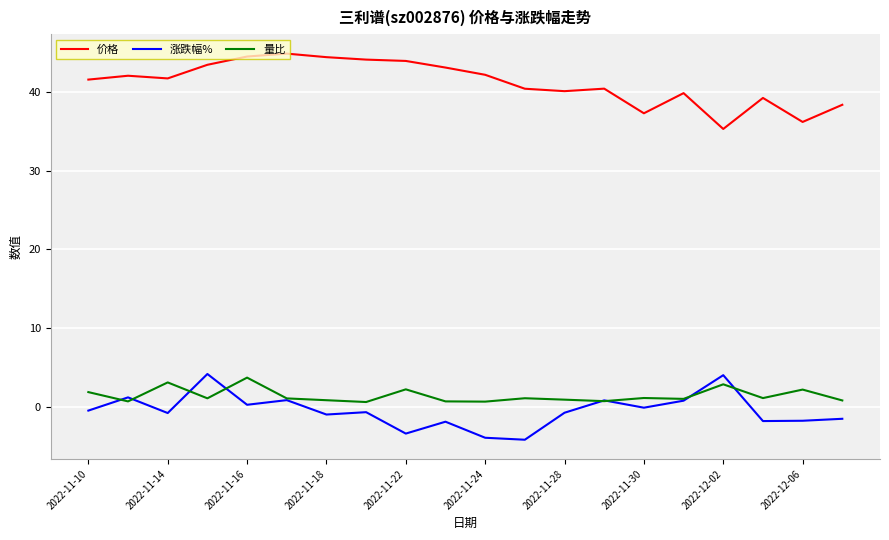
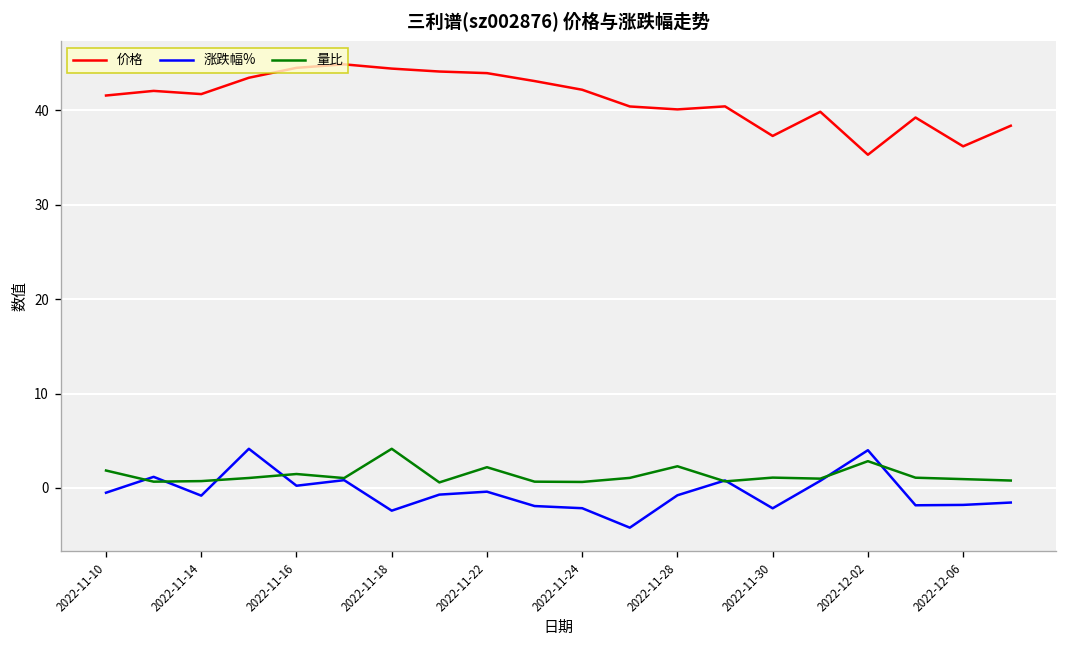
量比, 2022-11-14: 3 -> 1
量比, 2022-11-16: 4 -> 1
涨跌幅%, 2022-11-18: -1 -> -2
量比, 2022-11-18: 1 -> 4
涨跌幅%, 2022-11-22: -3 -> 0
涨跌幅%, 2022-11-24: -4 -> -2
量比, 2022-11-28: 1 -> 2
涨跌幅%, 2022-11-30: 0 -> -2
量比, 2022-12-06: 2 -> 1
